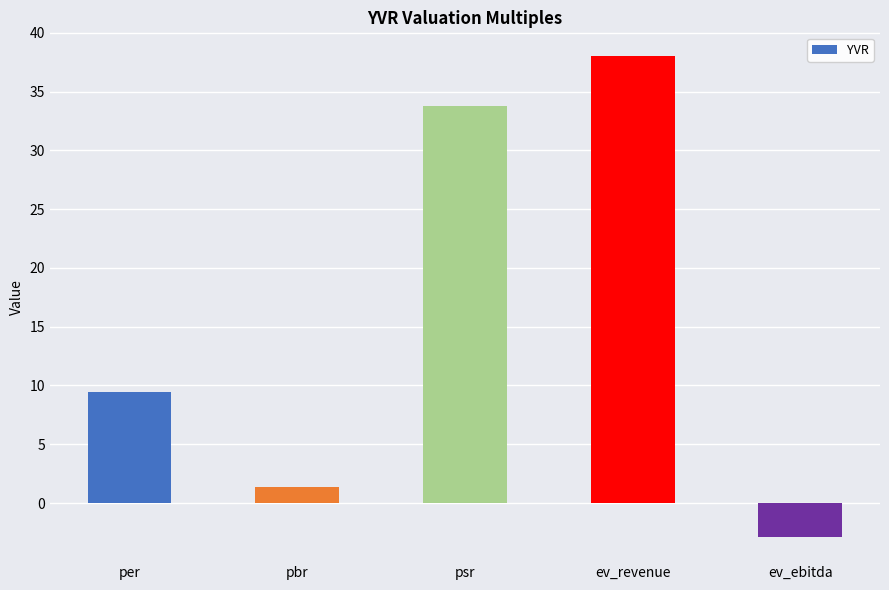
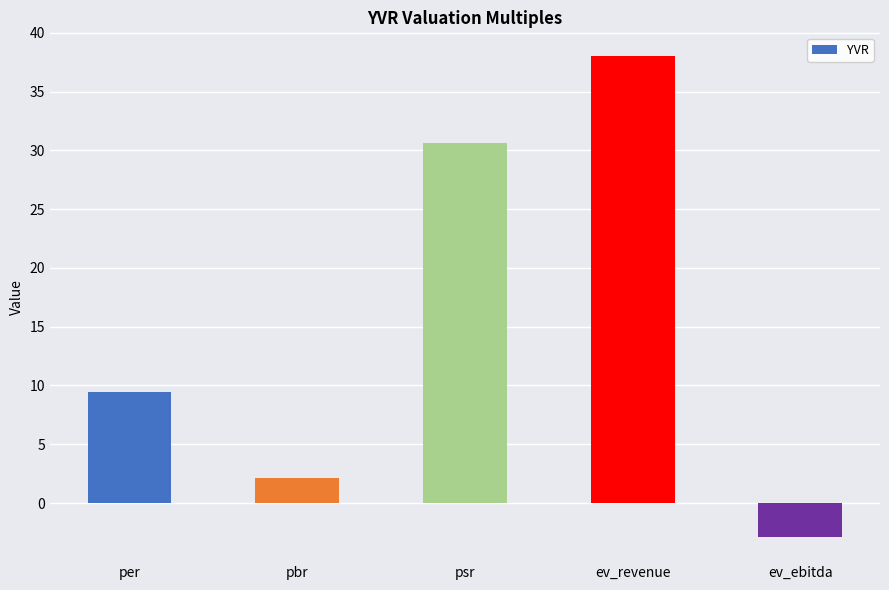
pbr: 1.3 -> 2.1
psr: 33.8 -> 30.6
